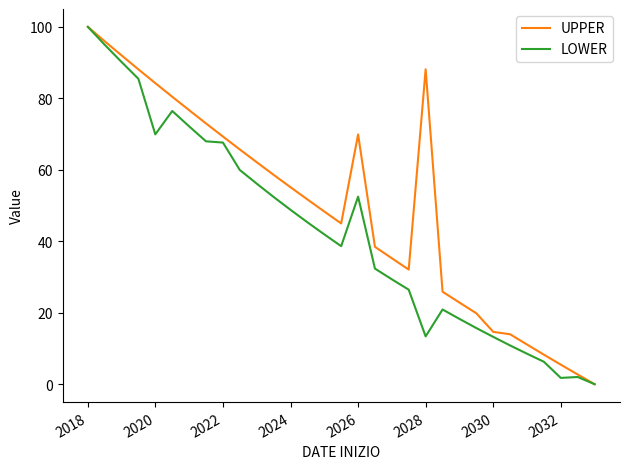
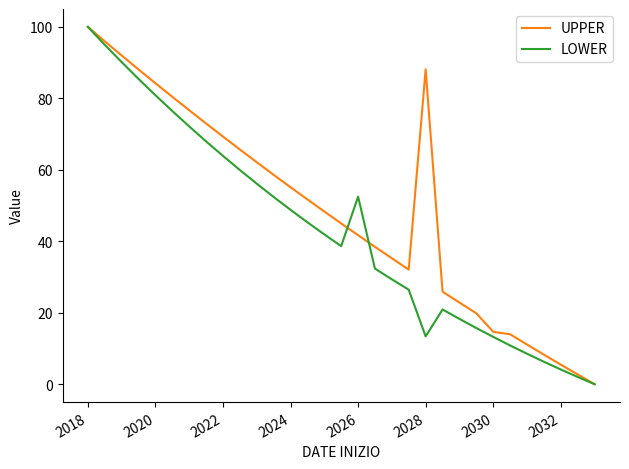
LOWER, 2020: 70 -> 81
LOWER, 2022: 68 -> 64
UPPER, 2026: 70 -> 42
LOWER, 2032: 2 -> 4
